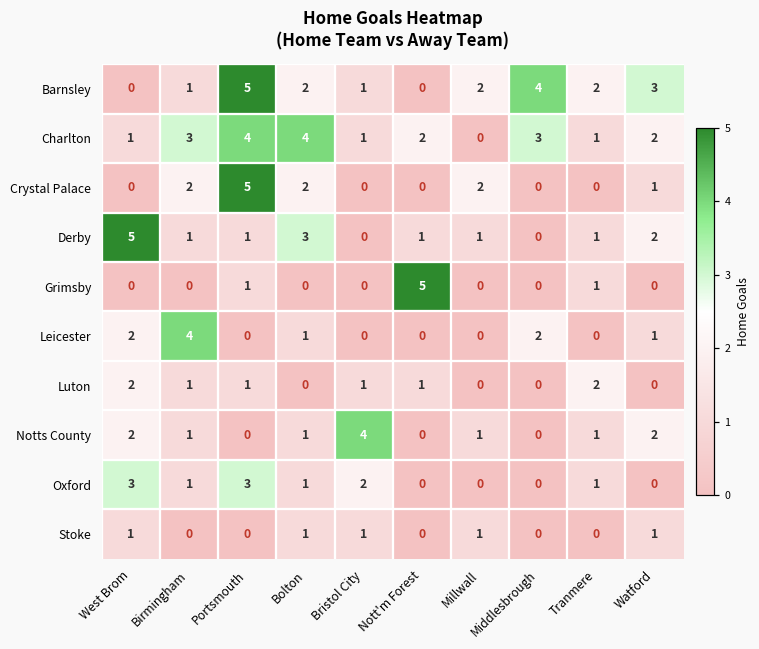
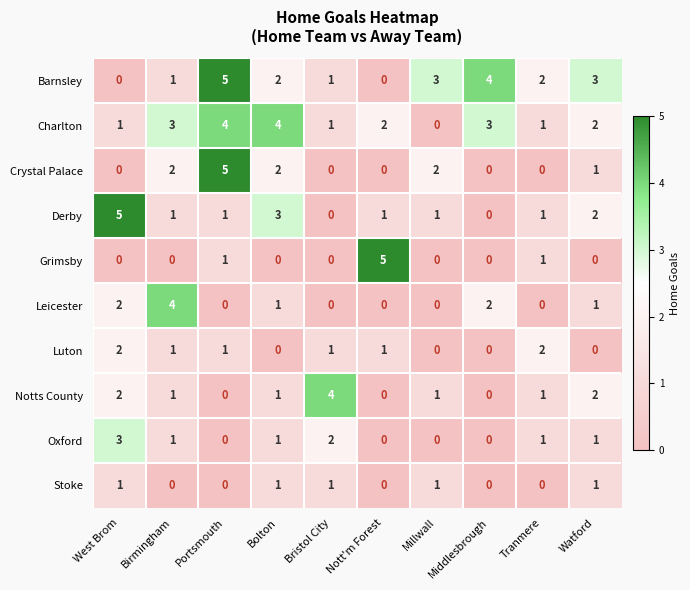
Barnsley, Millwall: 2 -> 3
Oxford, Portsmouth: 3 -> 0
Oxford, Watford: 0 -> 1
